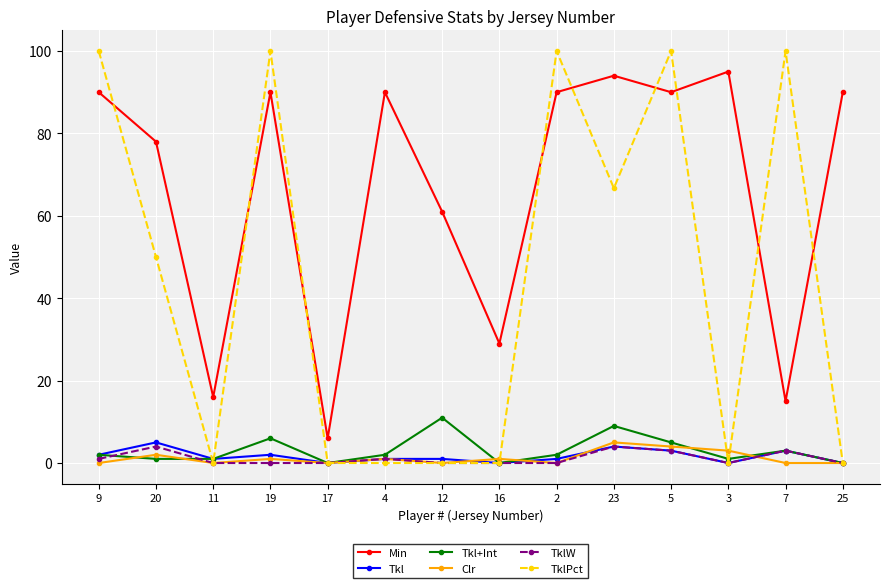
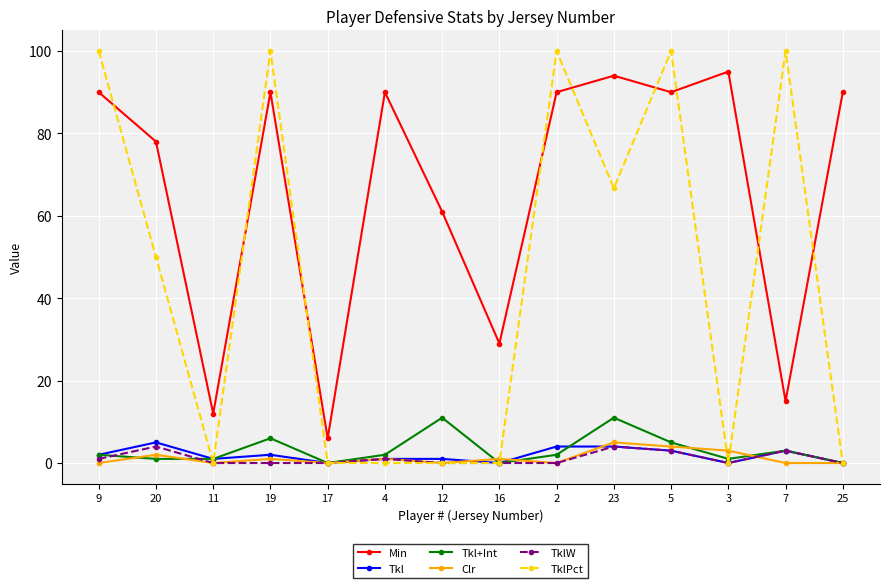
Min, 11: 16 -> 12
Tkl, 2: 1 -> 4
Tkl+Int, 23: 9 -> 11
